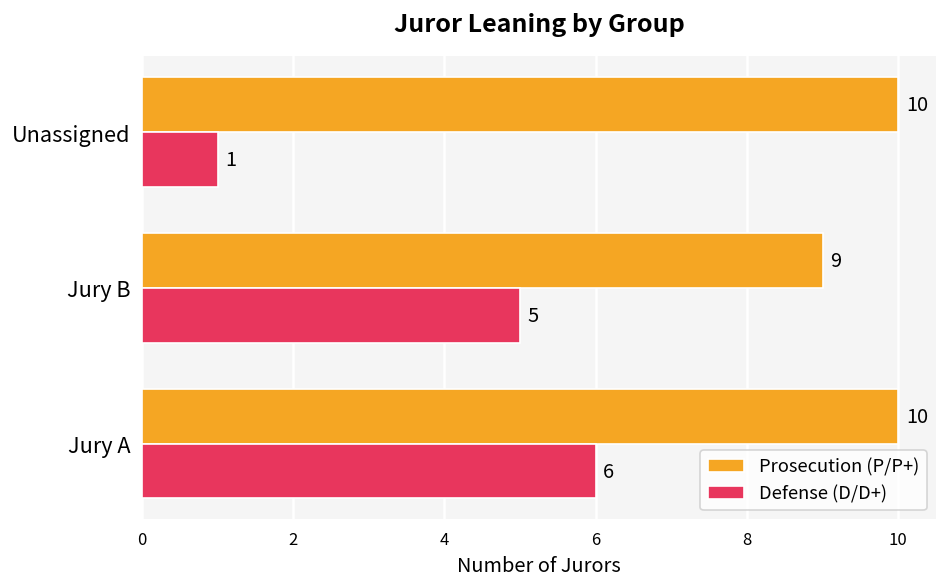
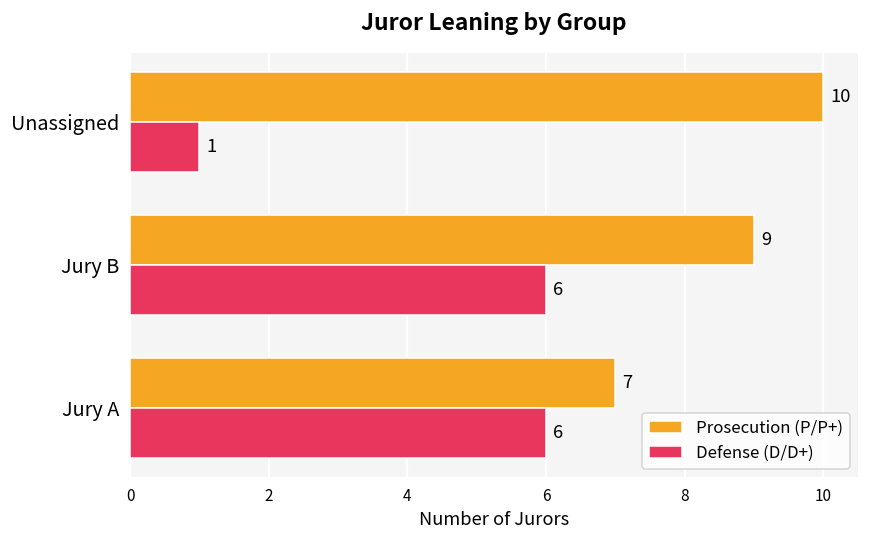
Defense (D/D+), Jury B: 5 -> 6
Prosecution (P/P+), Jury A: 10 -> 7
